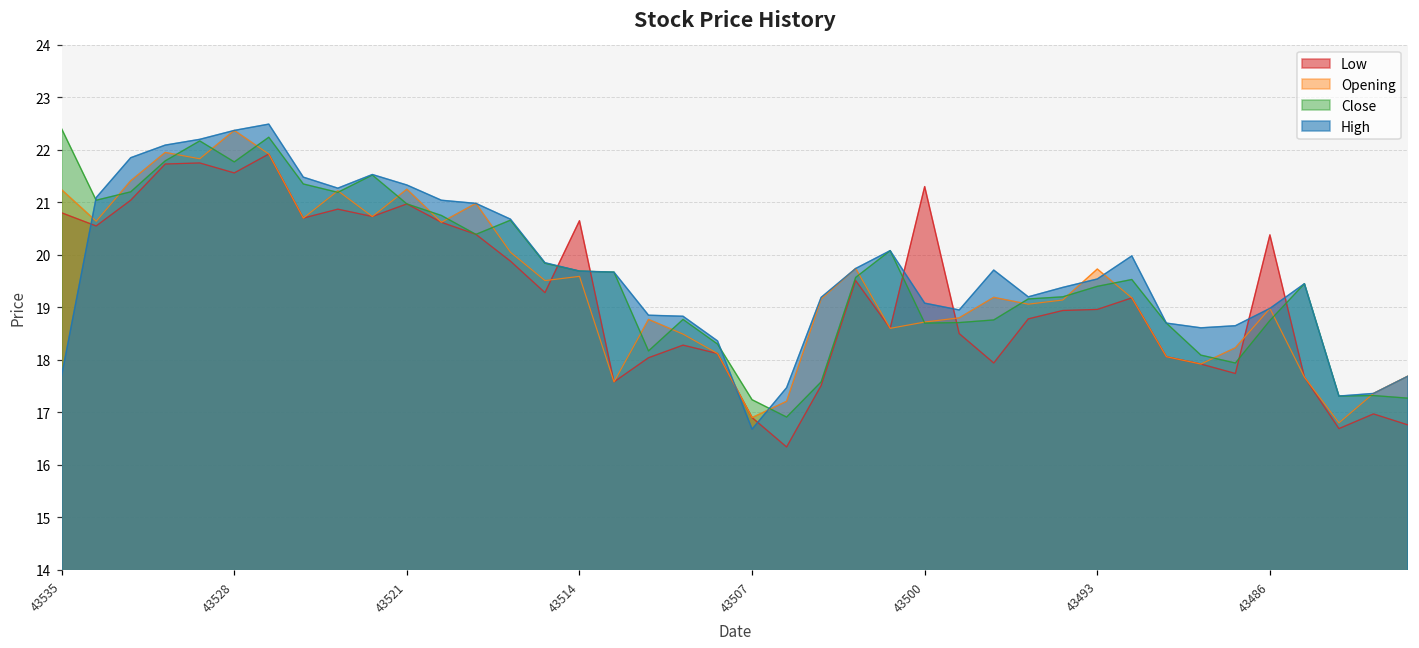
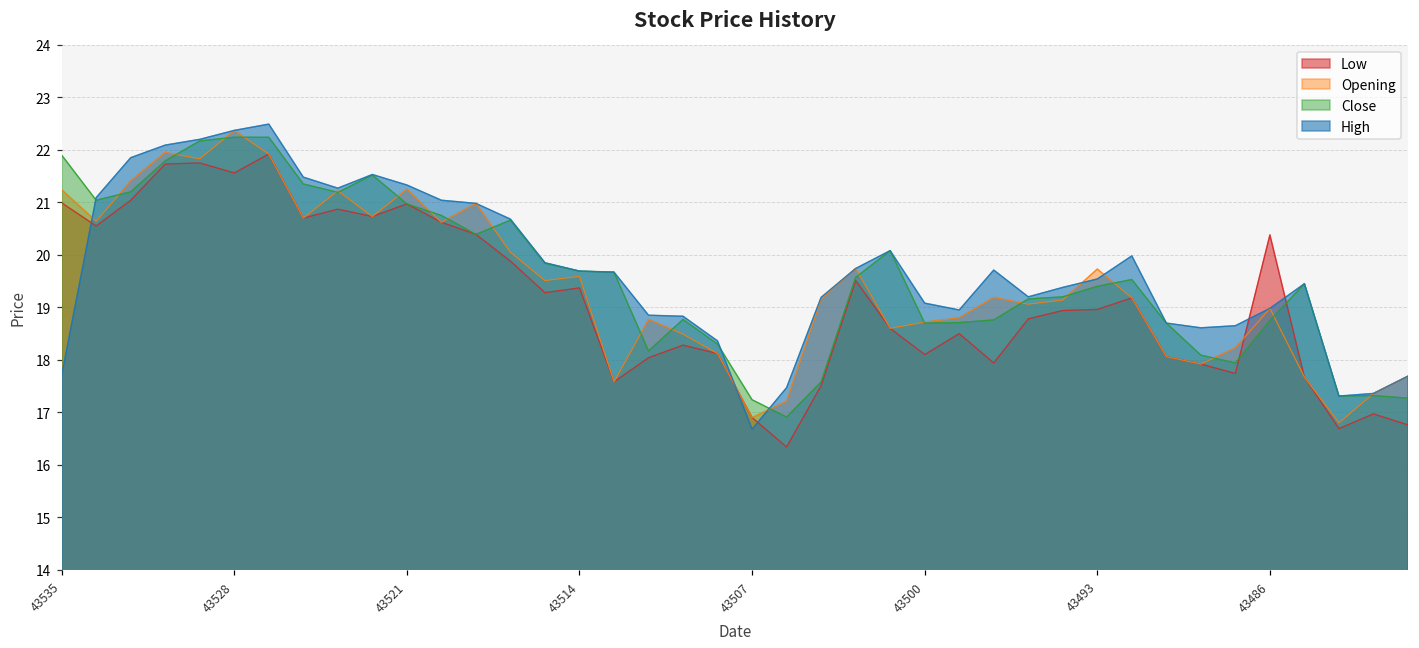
Low, 43535: 20.8 -> 21.0
Close, 43535: 22.4 -> 21.9
Close, 43528: 21.8 -> 22.2
Low, 43514: 20.7 -> 19.4
Low, 43500: 21.3 -> 18.1
